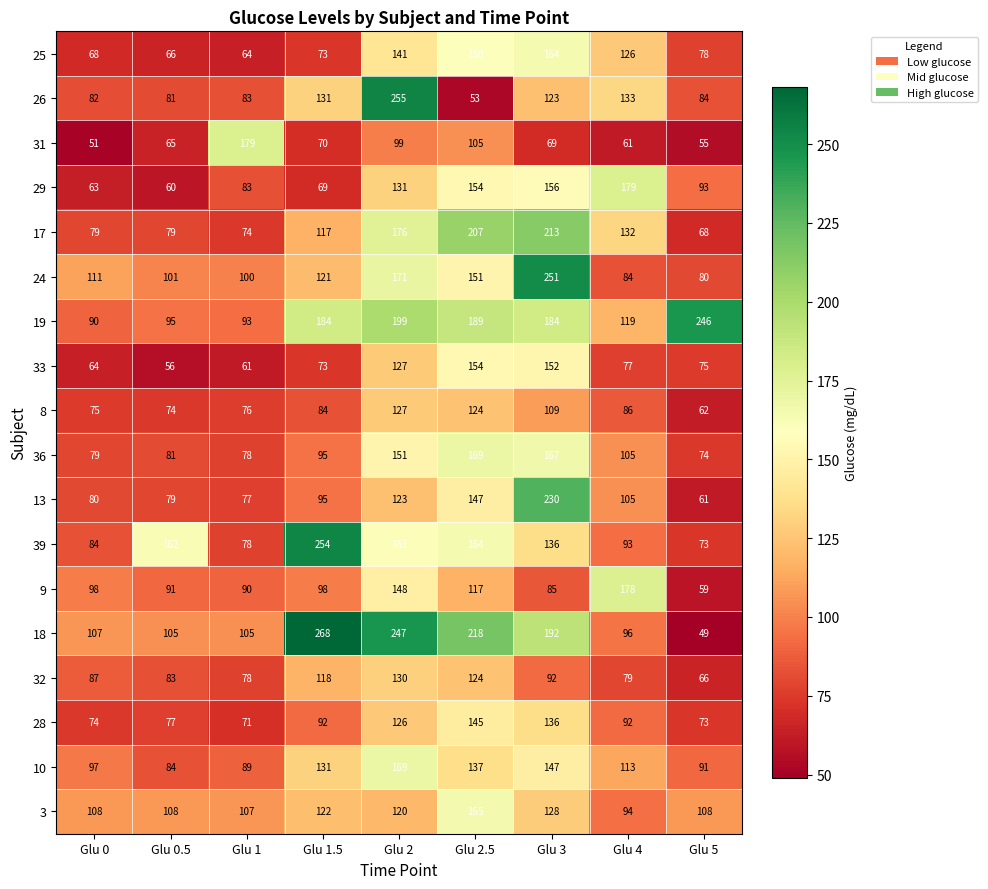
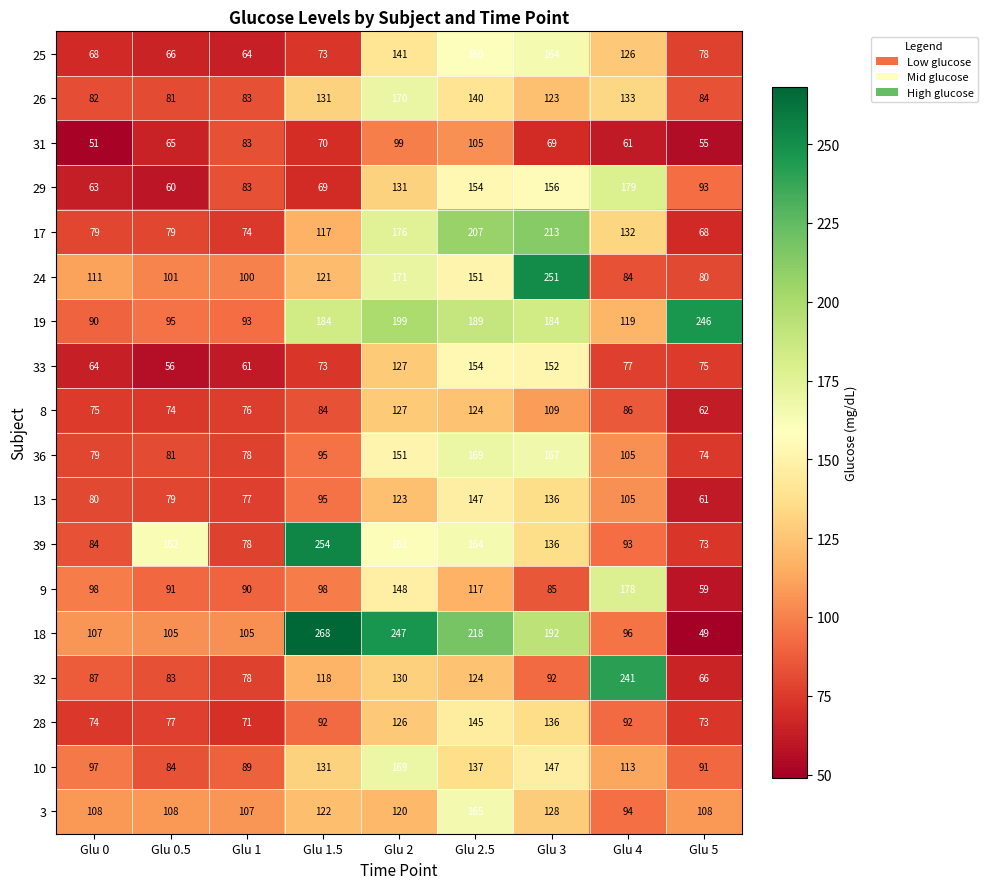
26, Glu 2: 255 -> 170
26, Glu 2.5: 53 -> 140
31, Glu 1: 179 -> 83
13, Glu 3: 230 -> 136
32, Glu 4: 79 -> 241
